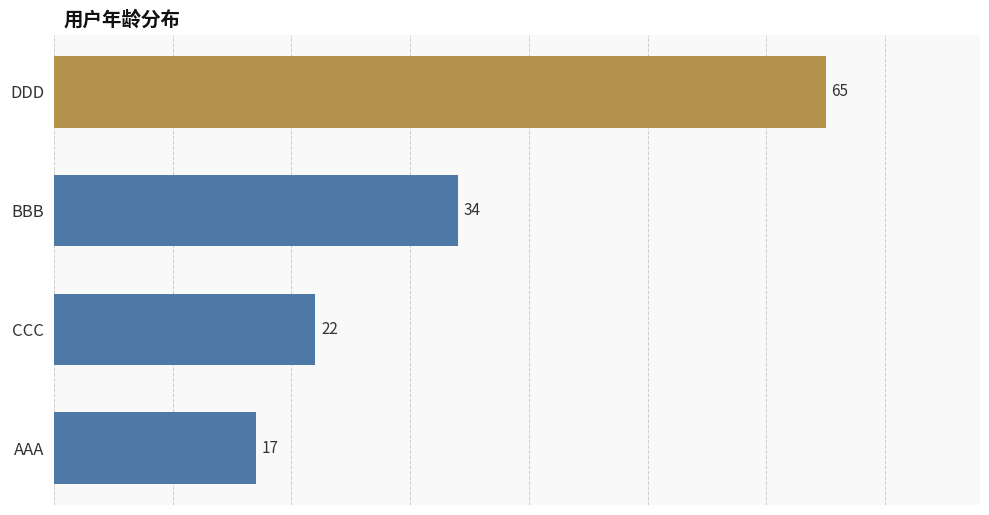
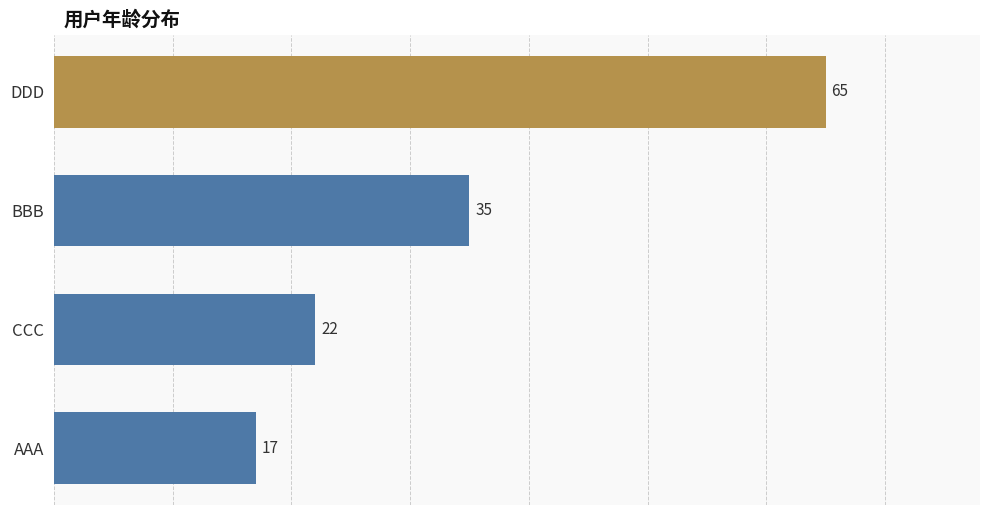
BBB: 34 -> 35
